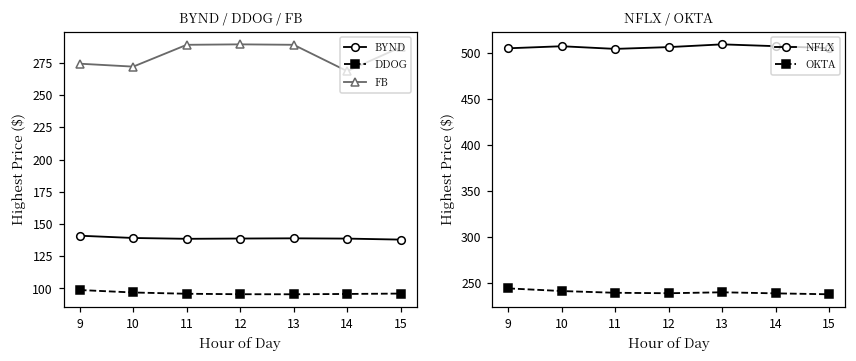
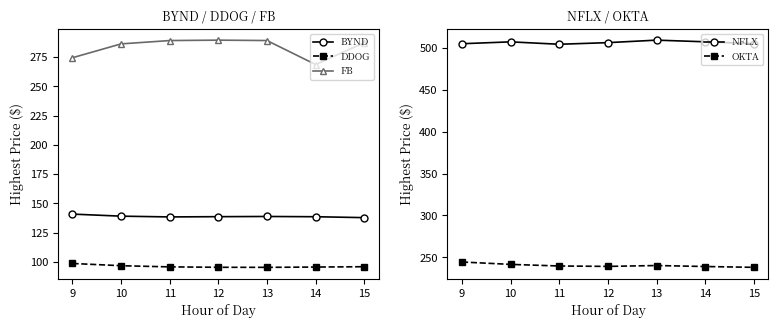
BYND / DDOG / FB, FB, 10: 272 -> 286
